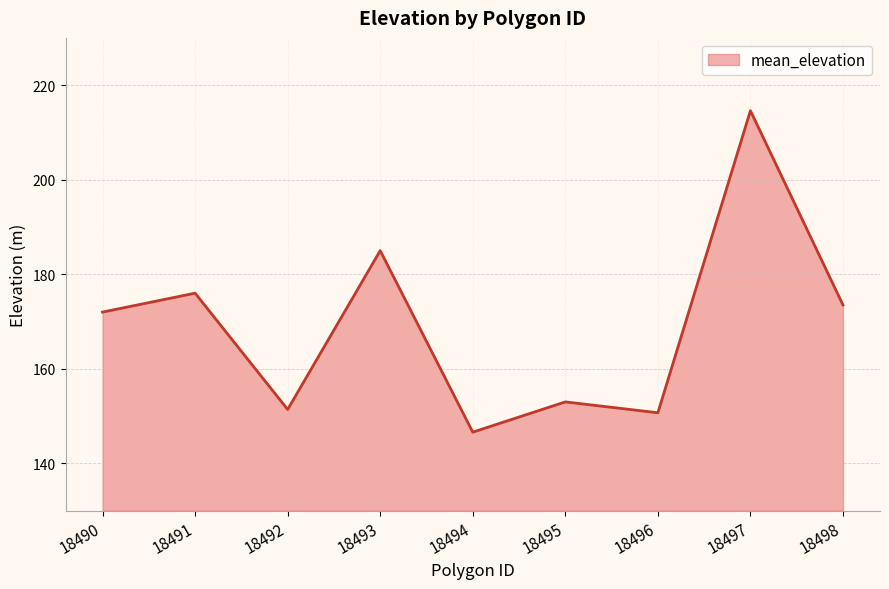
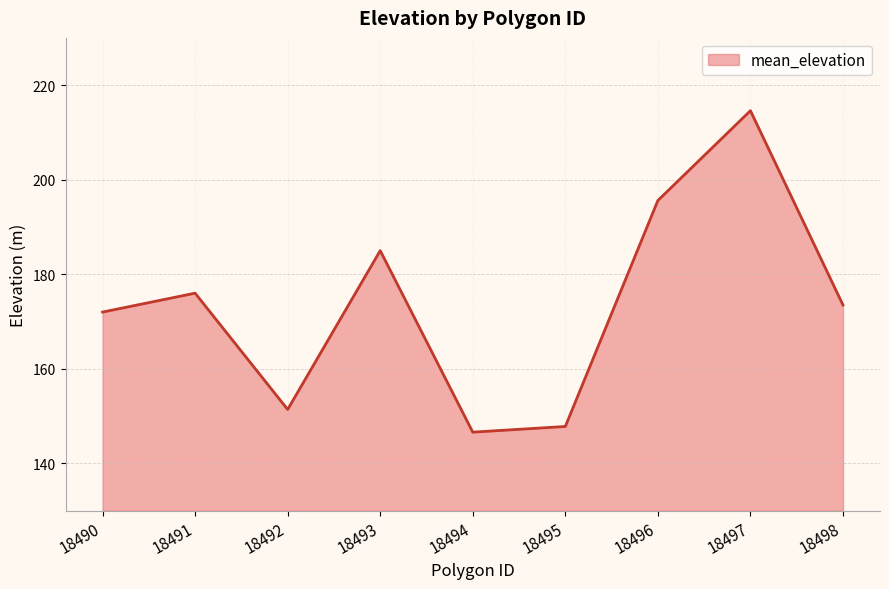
18495: 153 -> 148
18496: 151 -> 196
